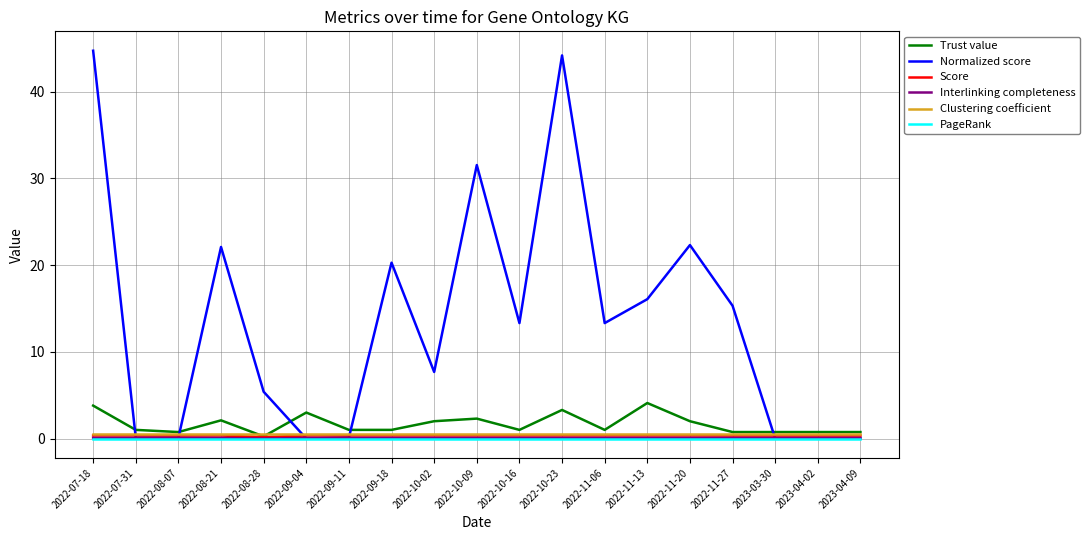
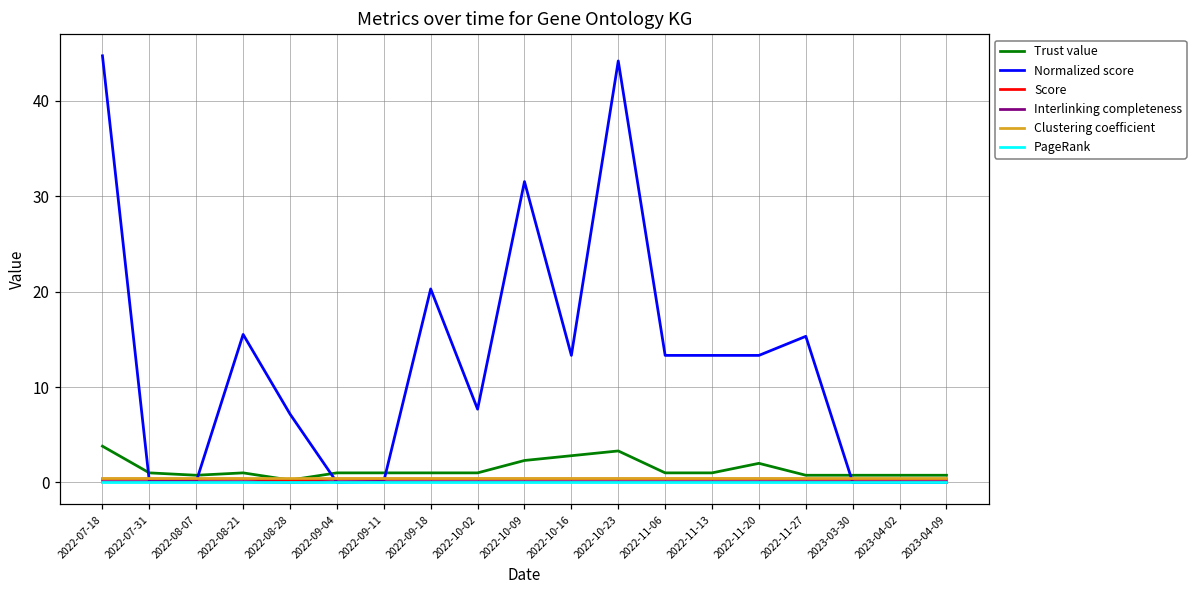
Trust value, 2022-08-21: 2 -> 1
Normalized score, 2022-08-21: 22 -> 16
Normalized score, 2022-08-28: 5 -> 7
Trust value, 2022-09-04: 3 -> 1
Trust value, 2022-10-02: 2 -> 1
Trust value, 2022-10-16: 1 -> 3
Trust value, 2022-11-13: 4 -> 1
Normalized score, 2022-11-13: 16 -> 13
Normalized score, 2022-11-20: 22 -> 13
